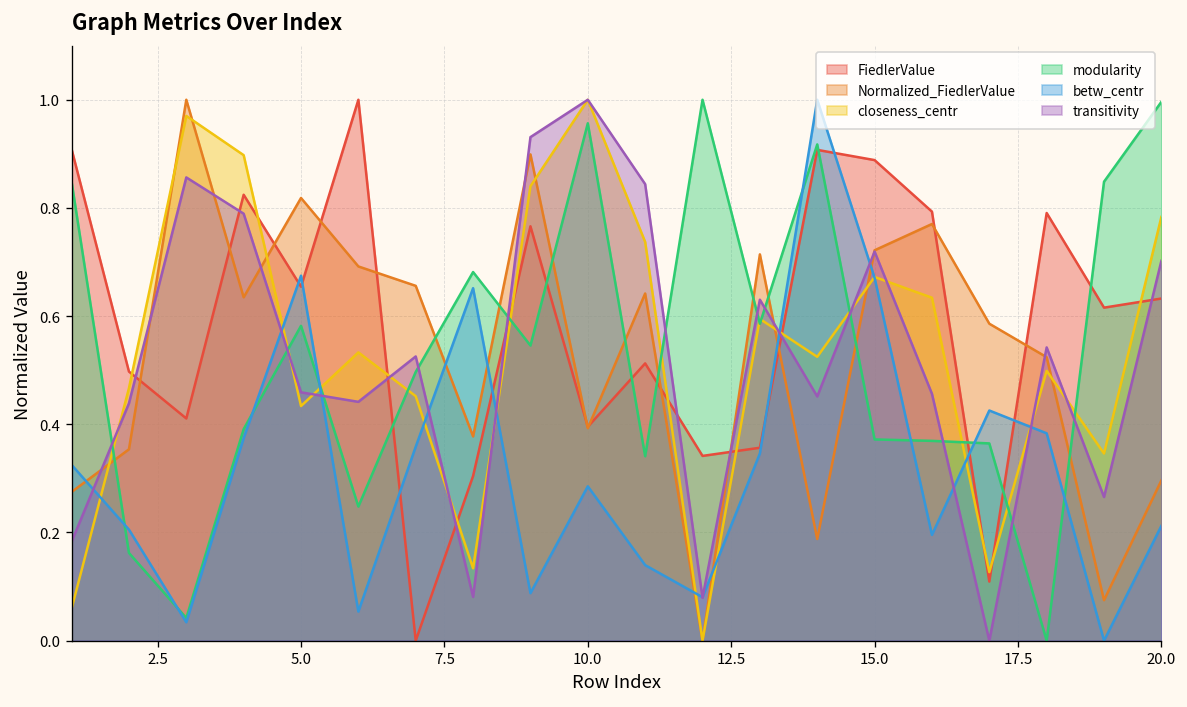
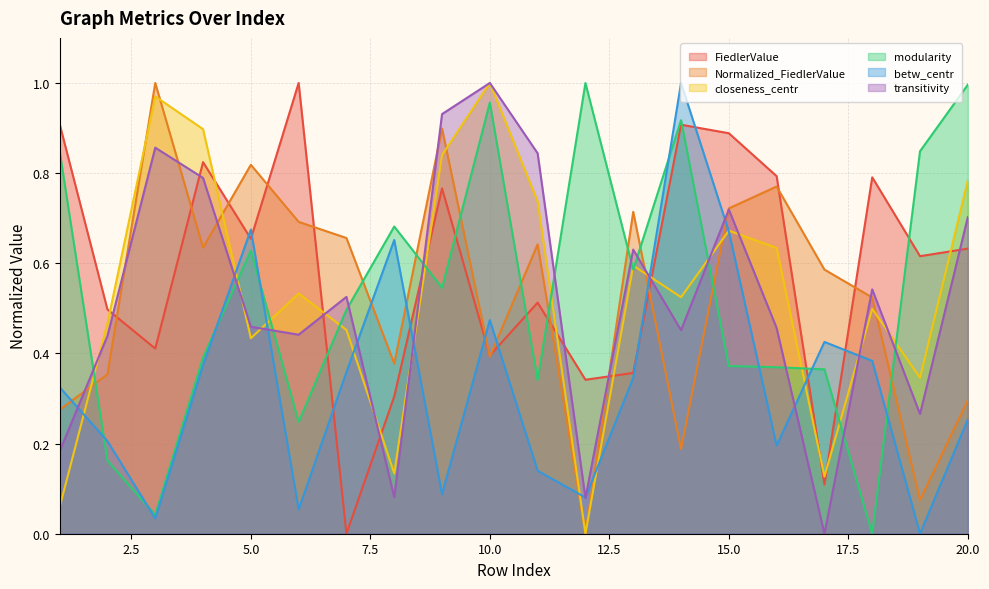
modularity, 5.0: 0.58 -> 0.63
betw_centr, 10.0: 0.29 -> 0.47
betw_centr, 20.0: 0.21 -> 0.25
